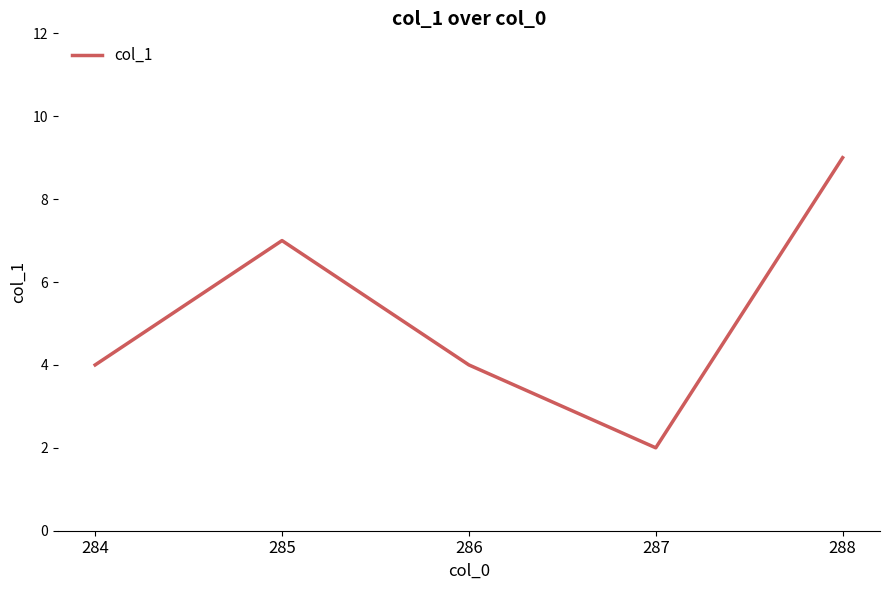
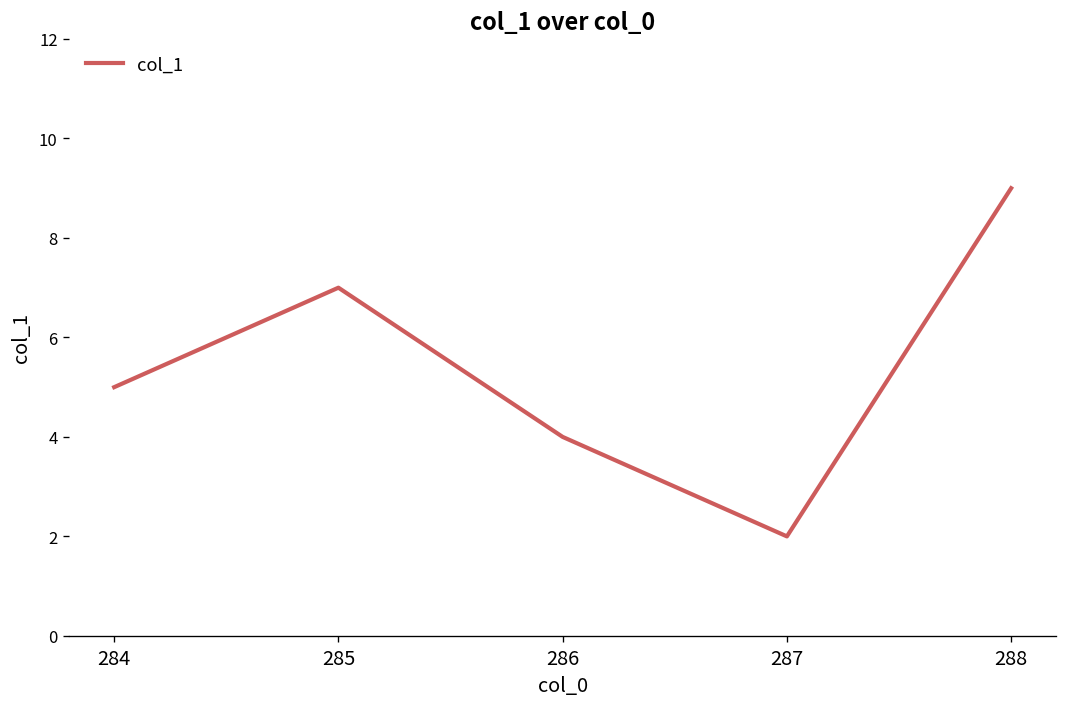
284: 4 -> 5
